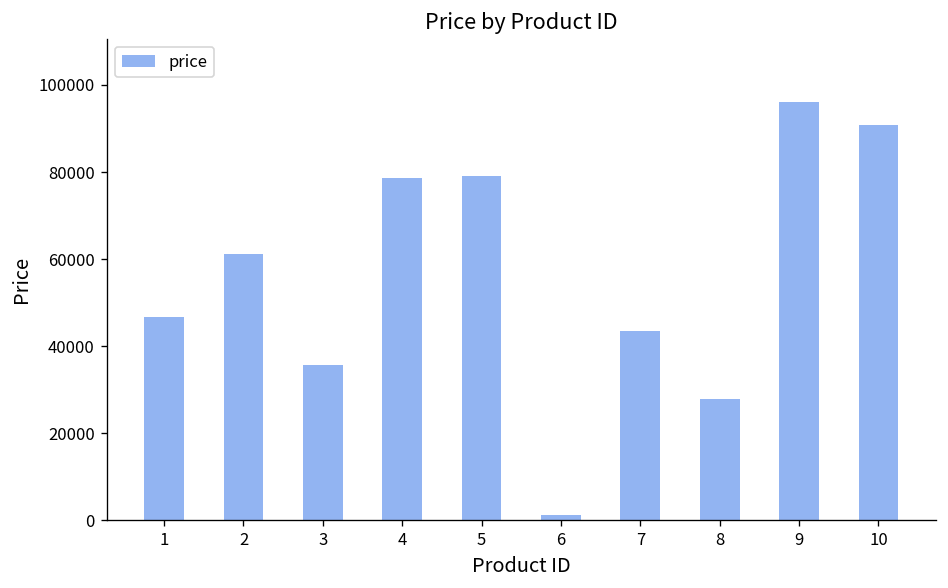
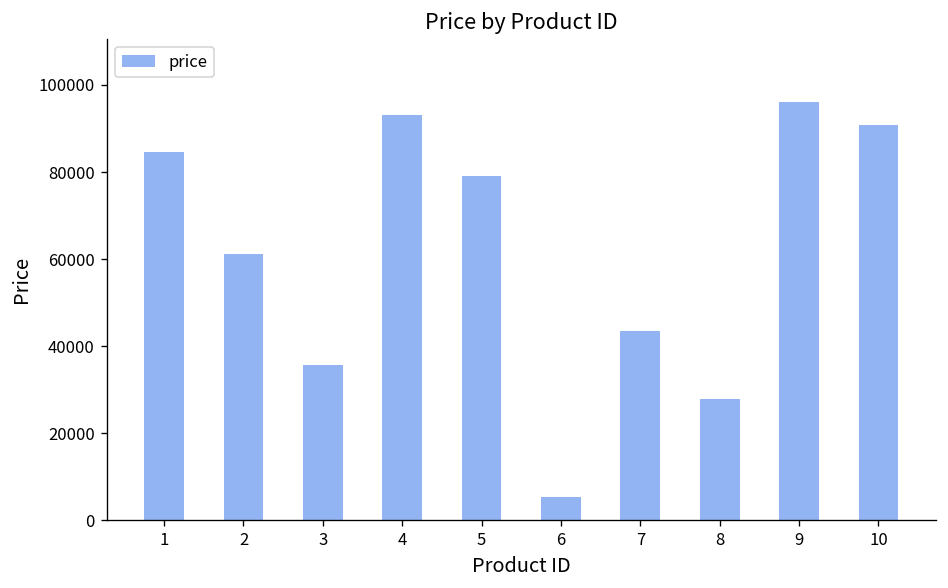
1: 47000 -> 85000
4: 79000 -> 93000
6: 1000 -> 5000
